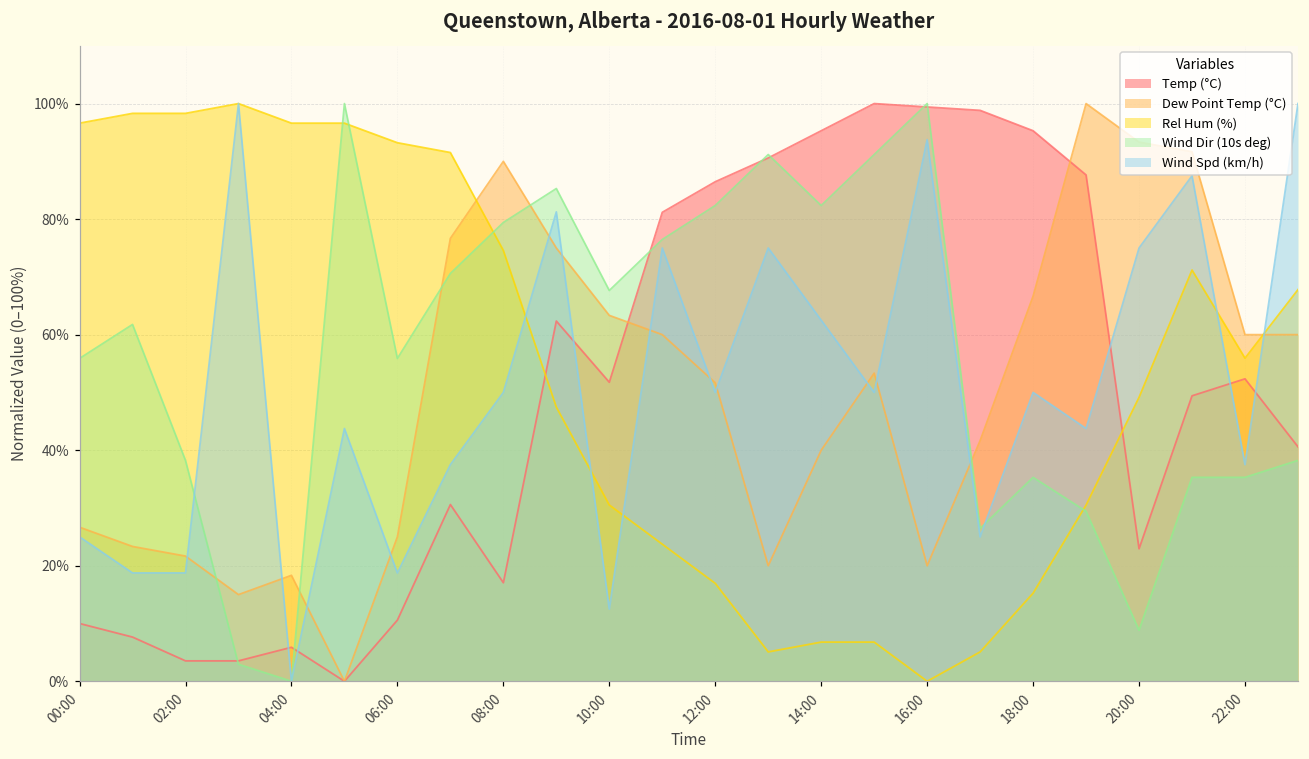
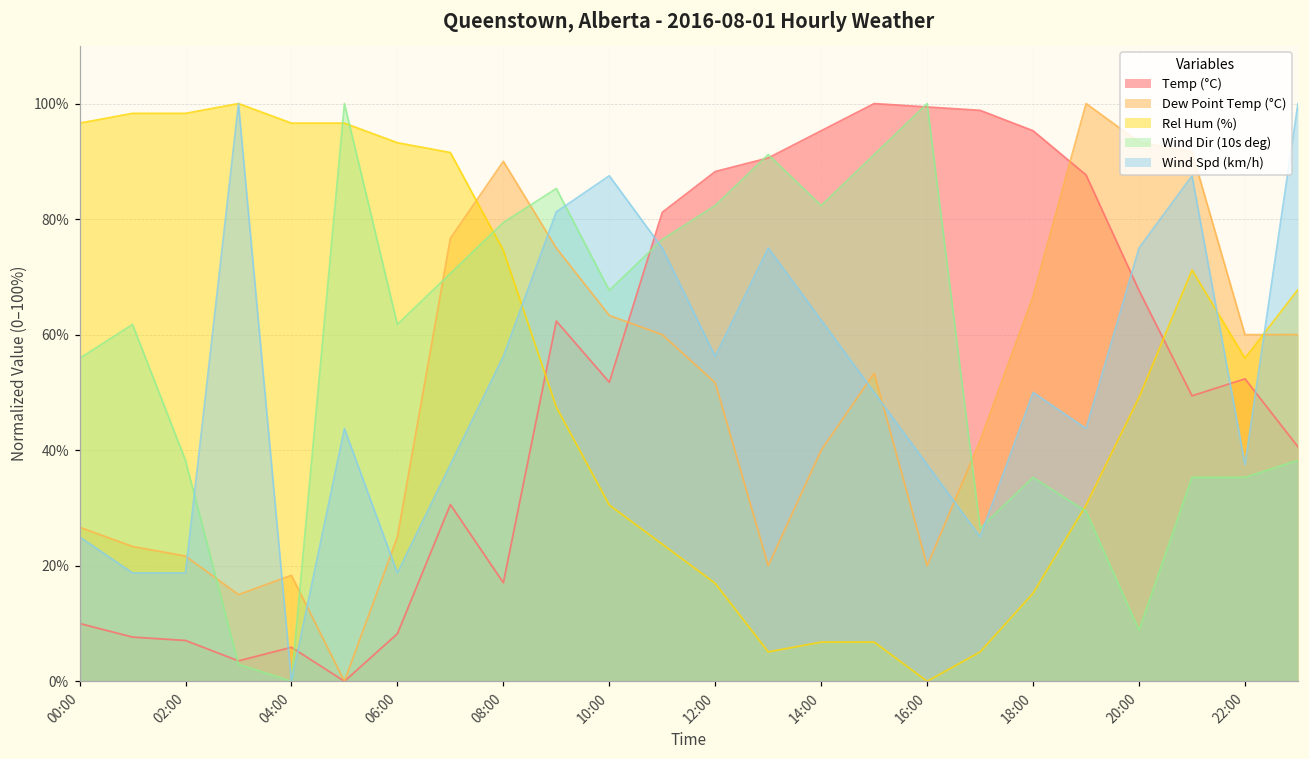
Temp (°C), 02:00: 4% -> 7%
Temp (°C), 06:00: 11% -> 8%
Wind Dir (10s deg), 06:00: 56% -> 62%
Wind Spd (km/h), 08:00: 50% -> 56%
Wind Spd (km/h), 10:00: 13% -> 88%
Temp (°C), 12:00: 86% -> 88%
Wind Spd (km/h), 12:00: 50% -> 56%
Wind Spd (km/h), 16:00: 94% -> 38%
Temp (°C), 20:00: 23% -> 68%
